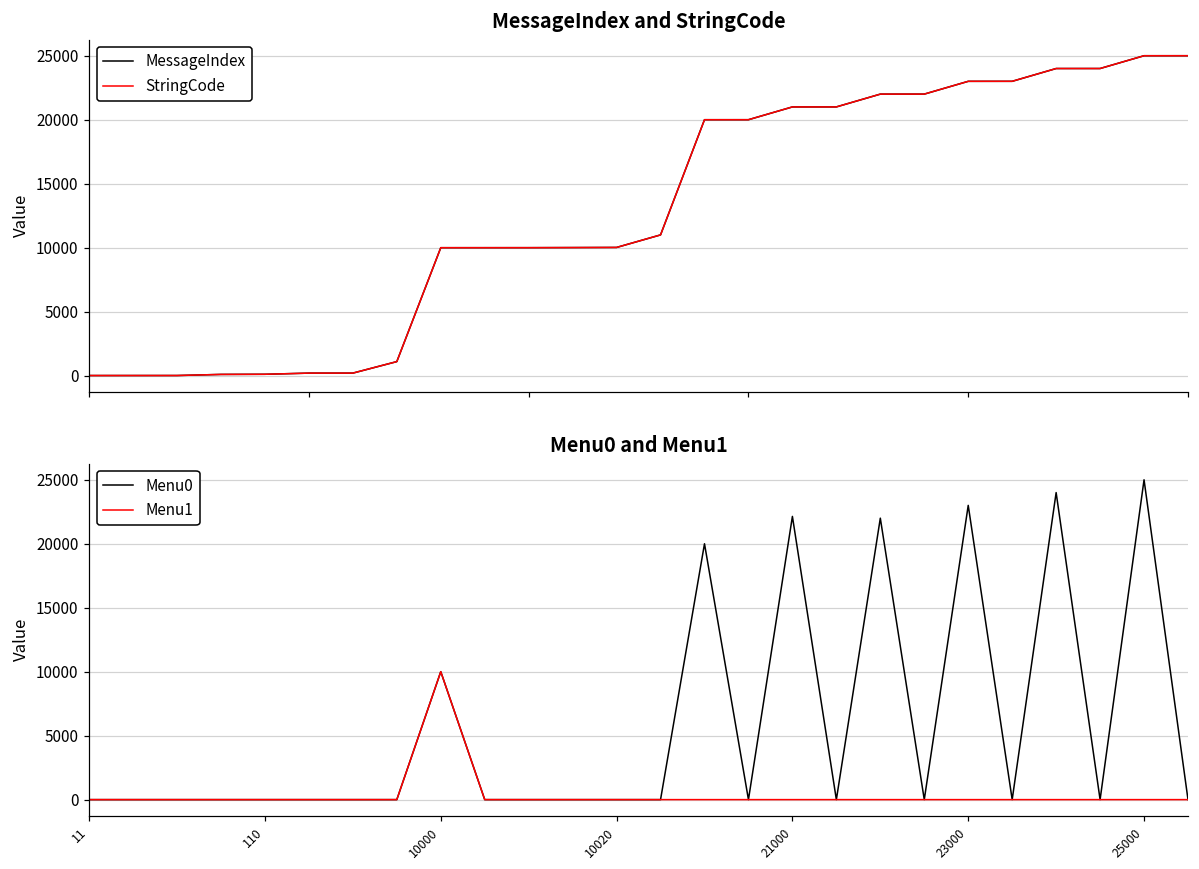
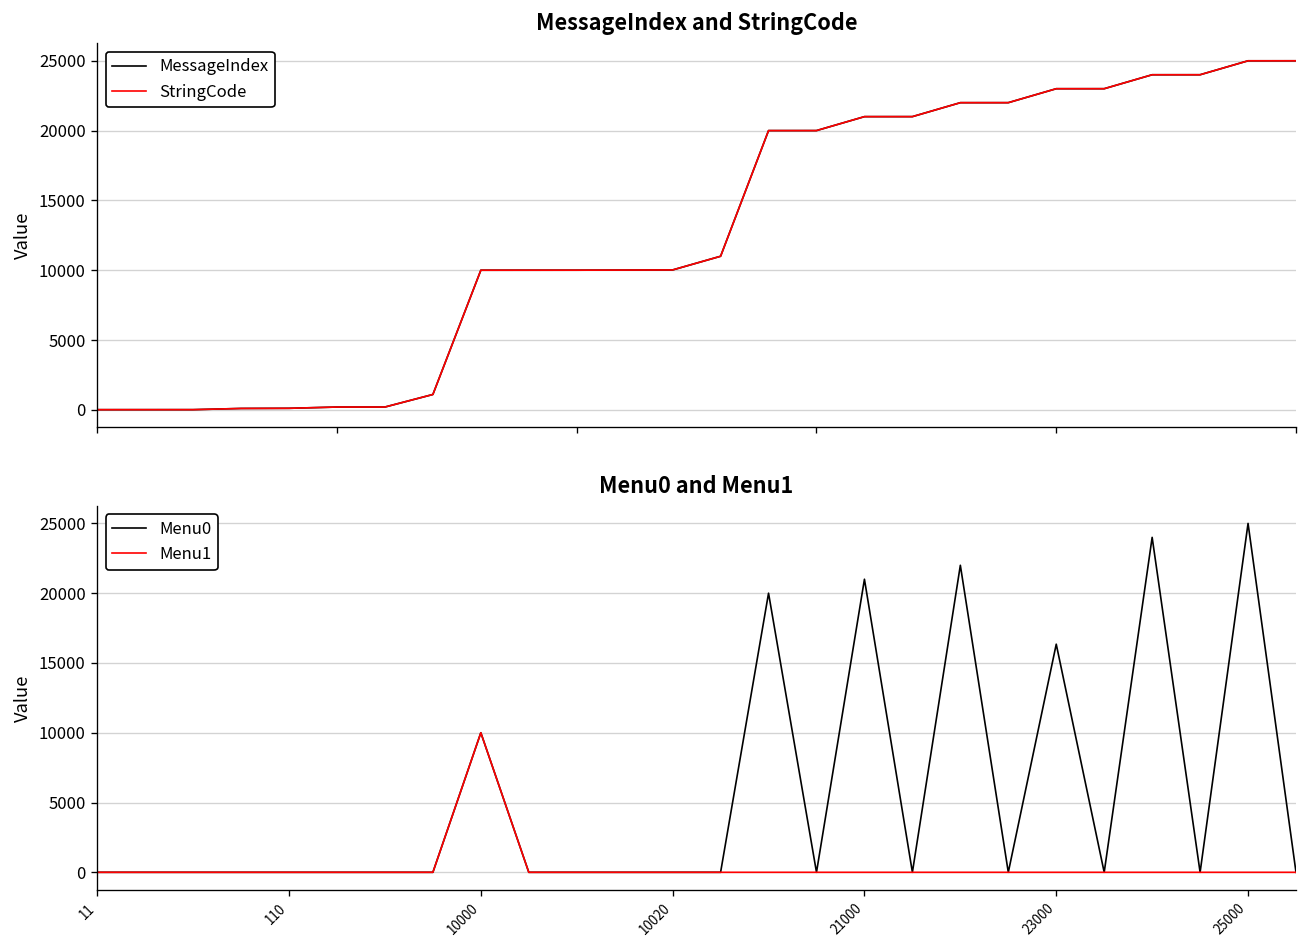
Menu0 and Menu1, Menu0, 21000: 22100 -> 21000
Menu0 and Menu1, Menu0, 23000: 23000 -> 16300
